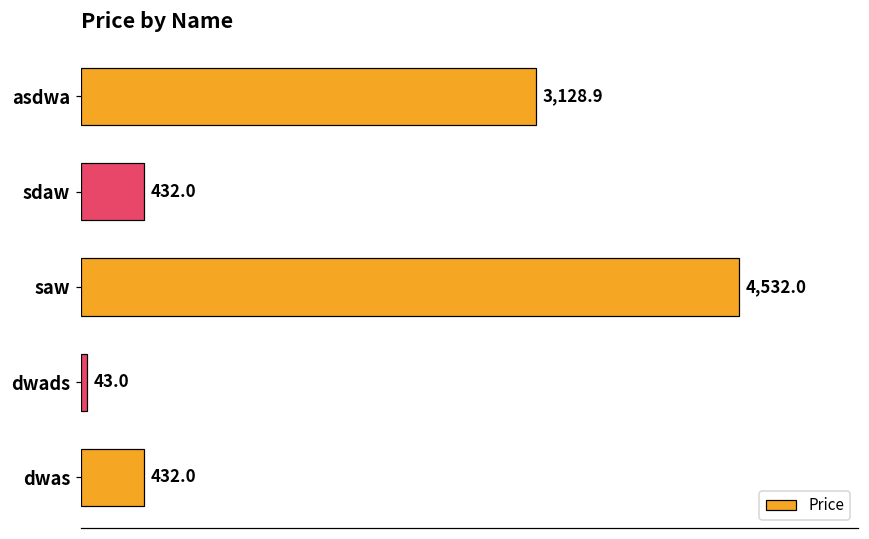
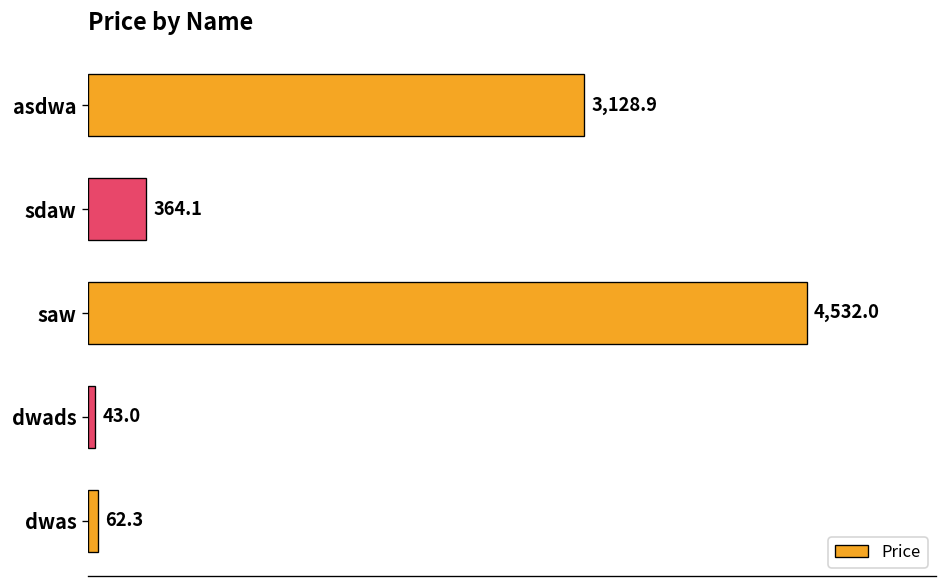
sdaw: 432.0 -> 364.1
dwas: 432.0 -> 62.3
